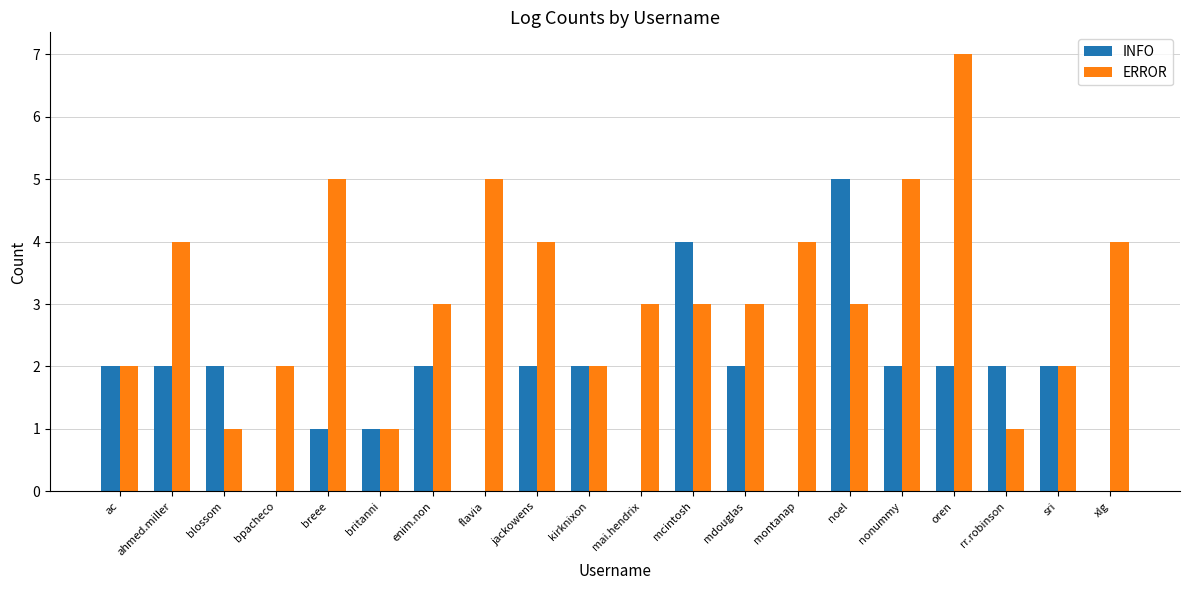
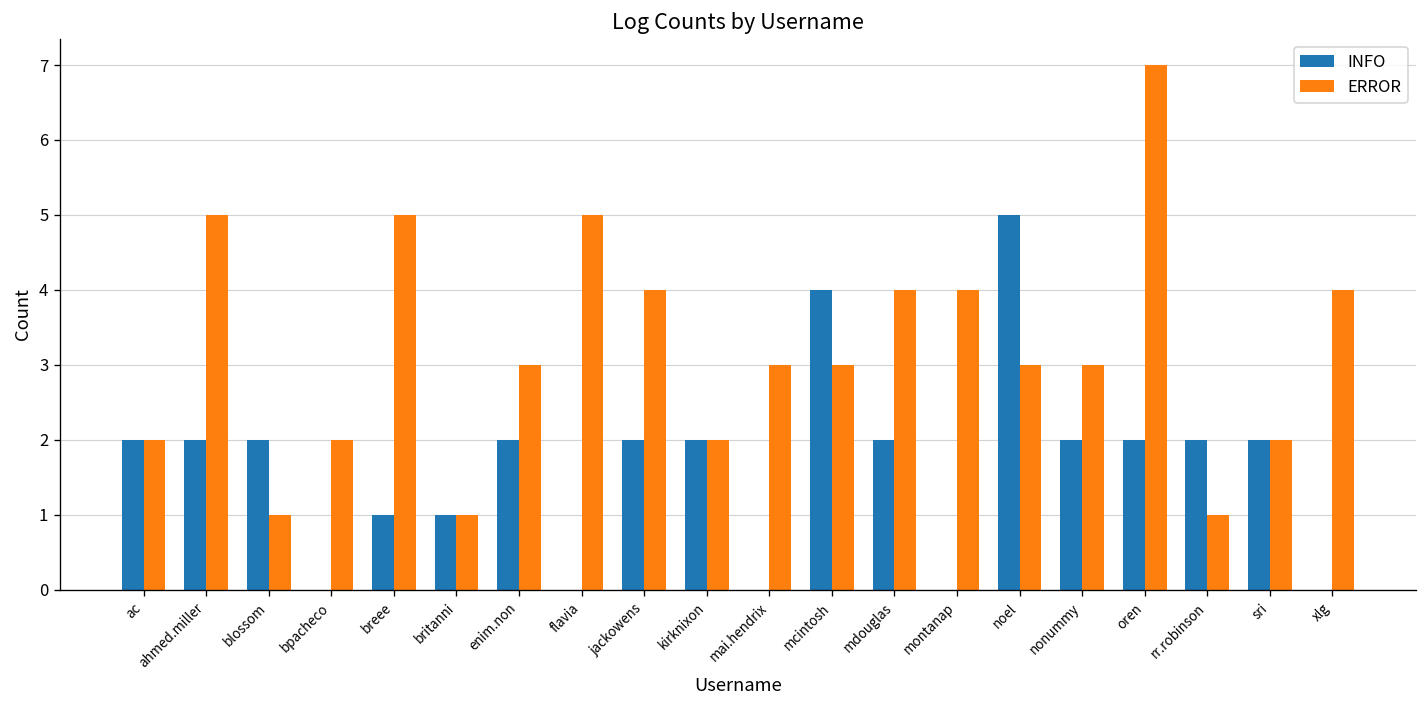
ERROR, ahmed.miller: 4 -> 5
ERROR, mdouglas: 3 -> 4
ERROR, nonummy: 5 -> 3
